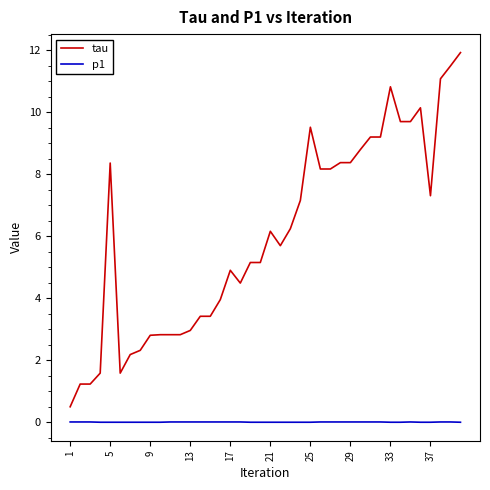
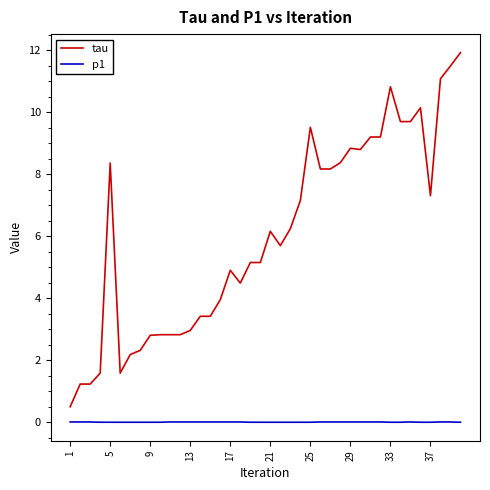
tau, 29: 8.4 -> 8.8
